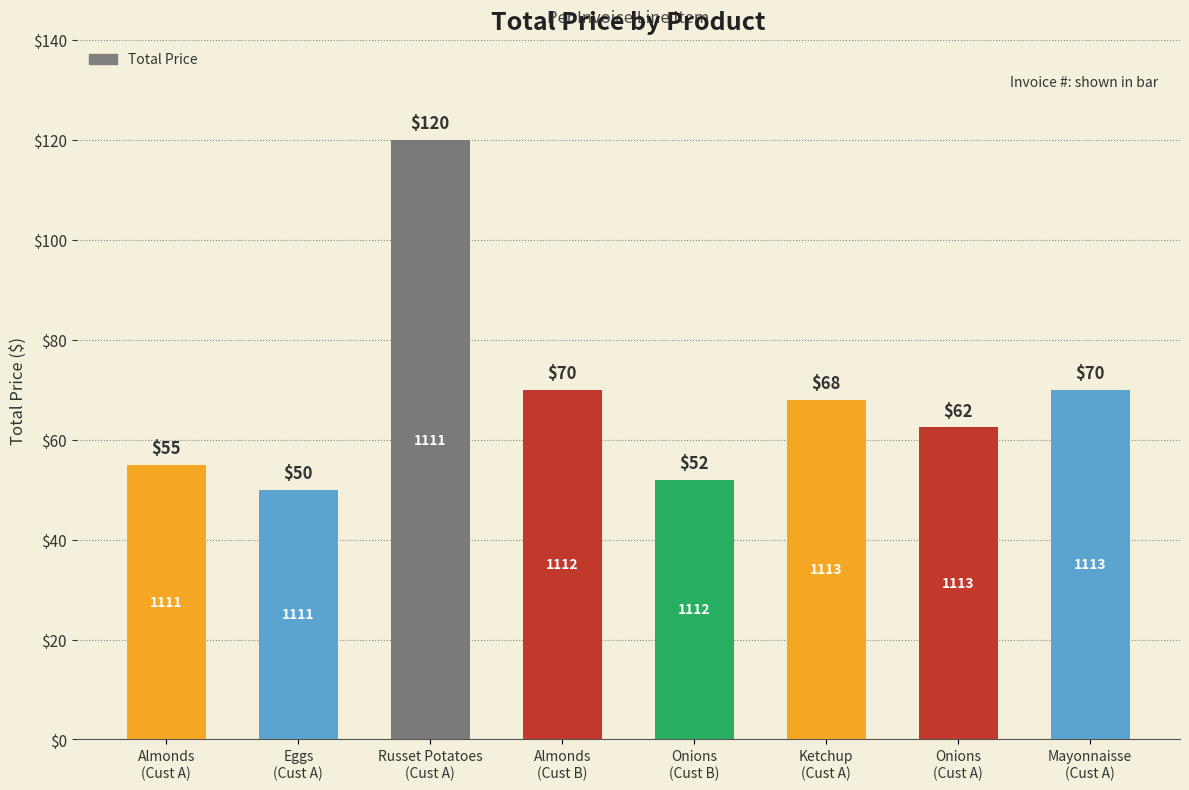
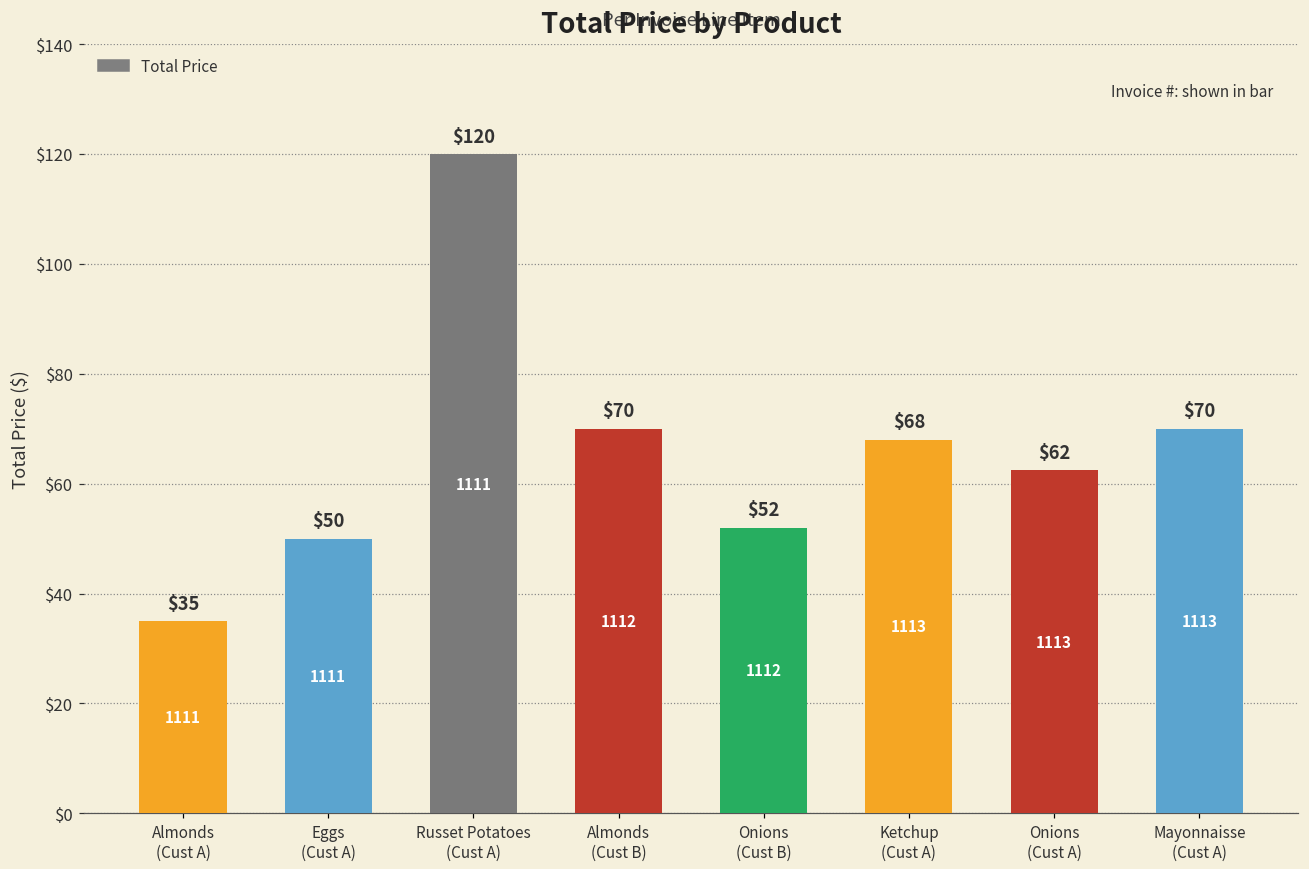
Almonds (Cust A): $55 -> $35
